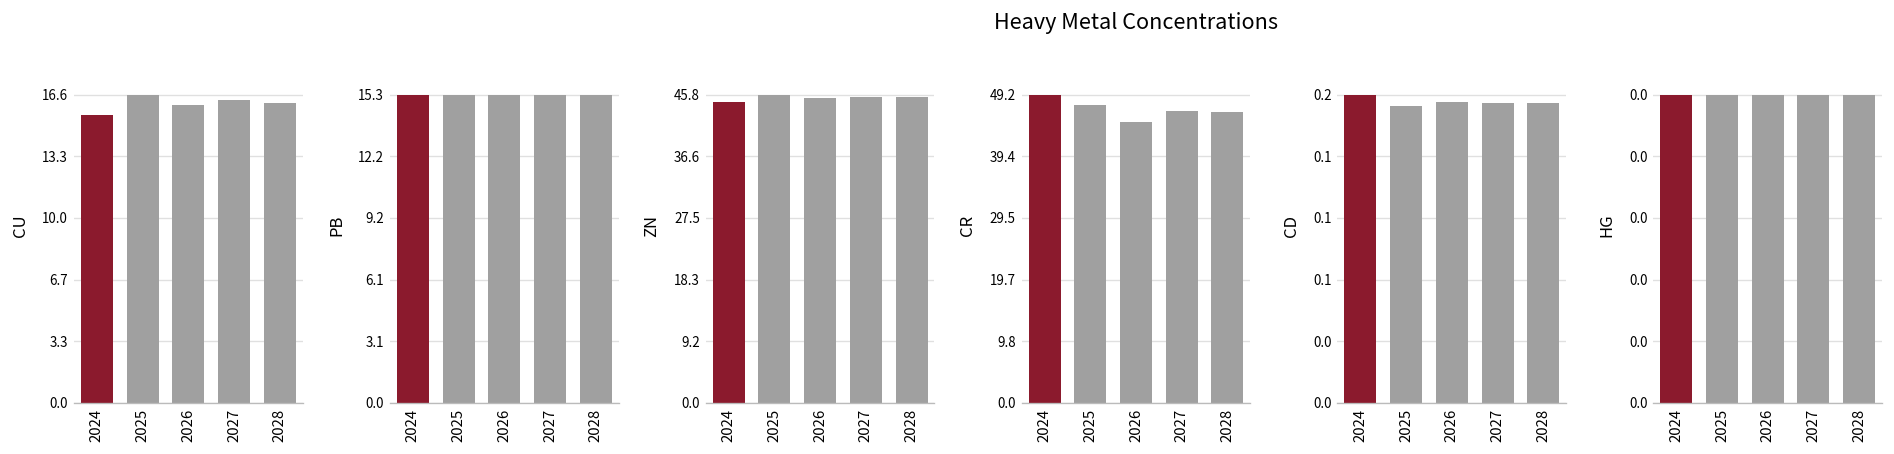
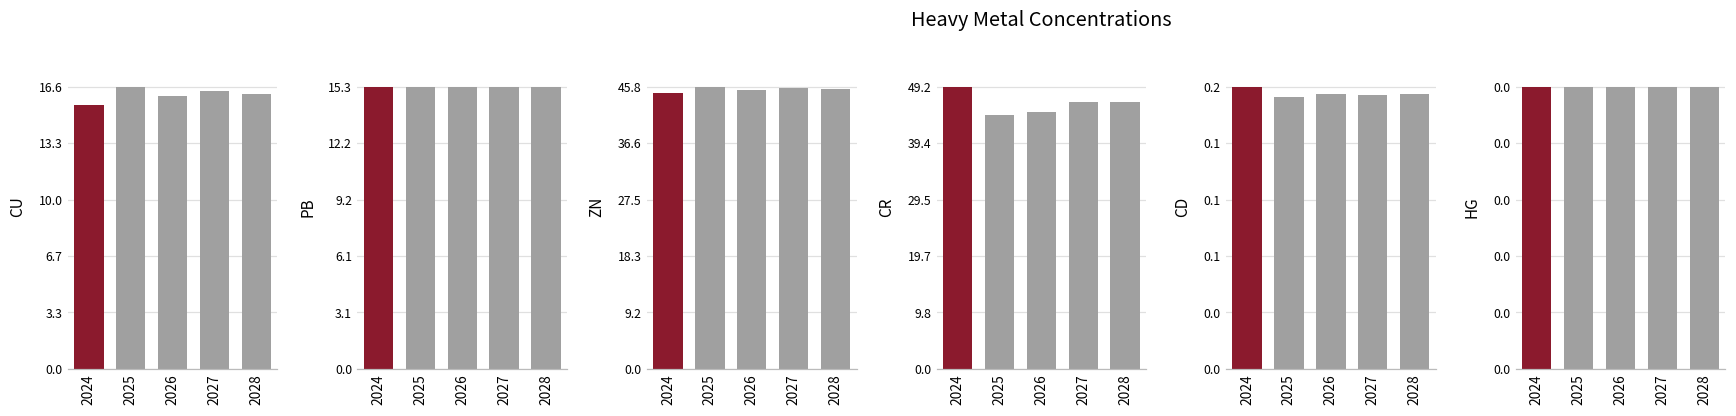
Heavy Metal Concentrations, 2025: 48 -> 44
